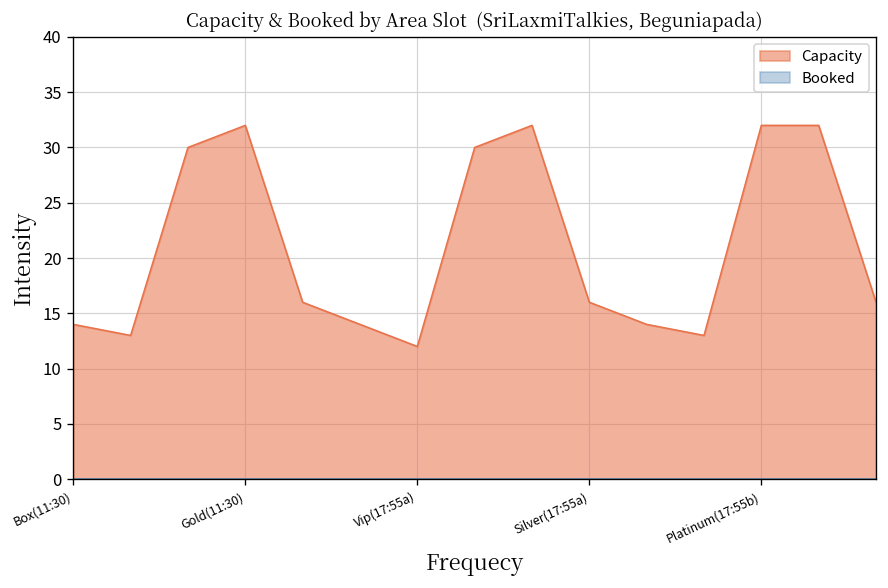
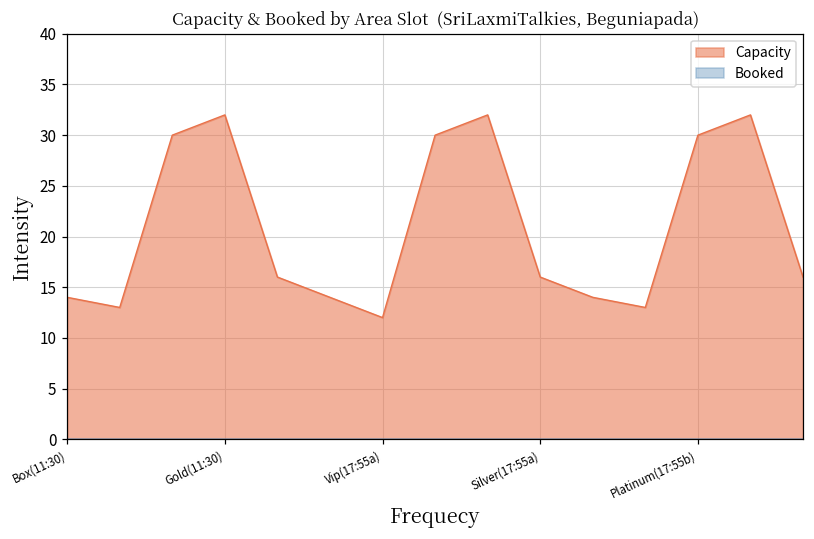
Capacity, Platinum(17:55b): 32 -> 30
